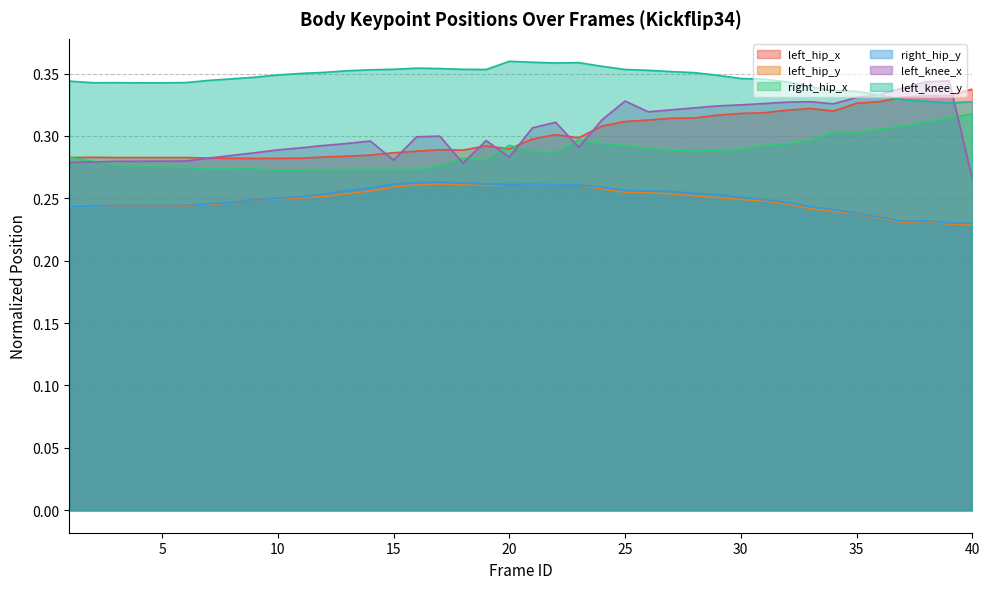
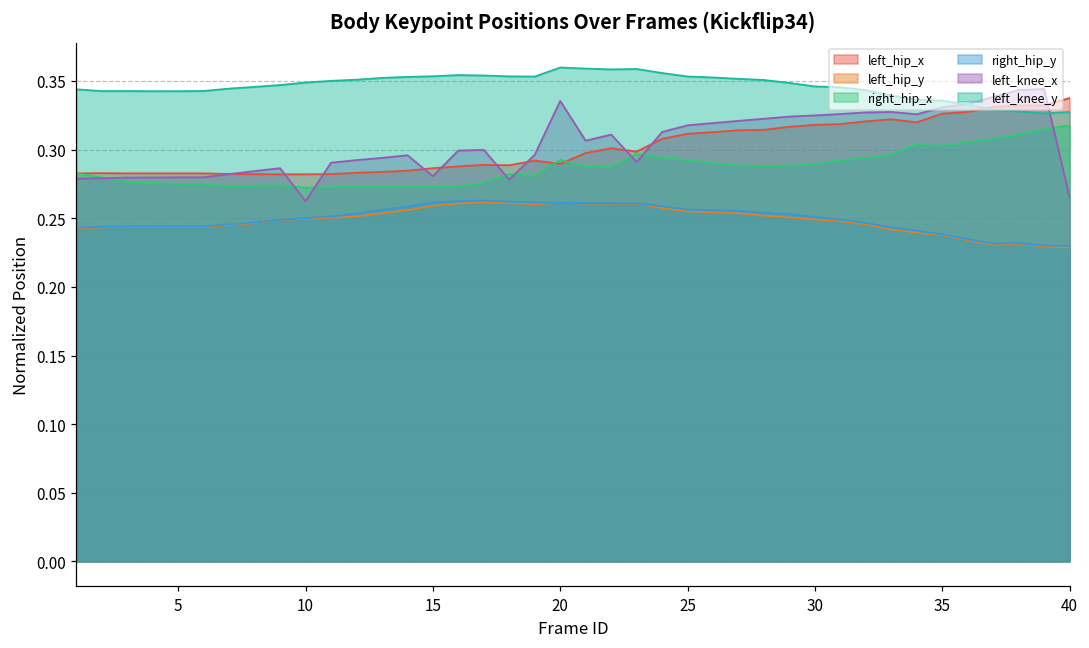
left_knee_x, 10: 0.289 -> 0.262
left_knee_x, 20: 0.283 -> 0.335
left_knee_x, 25: 0.328 -> 0.318
